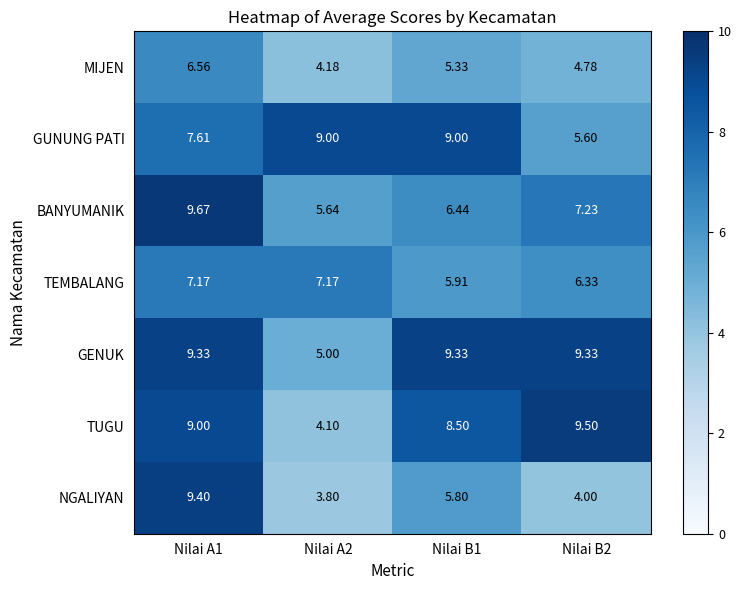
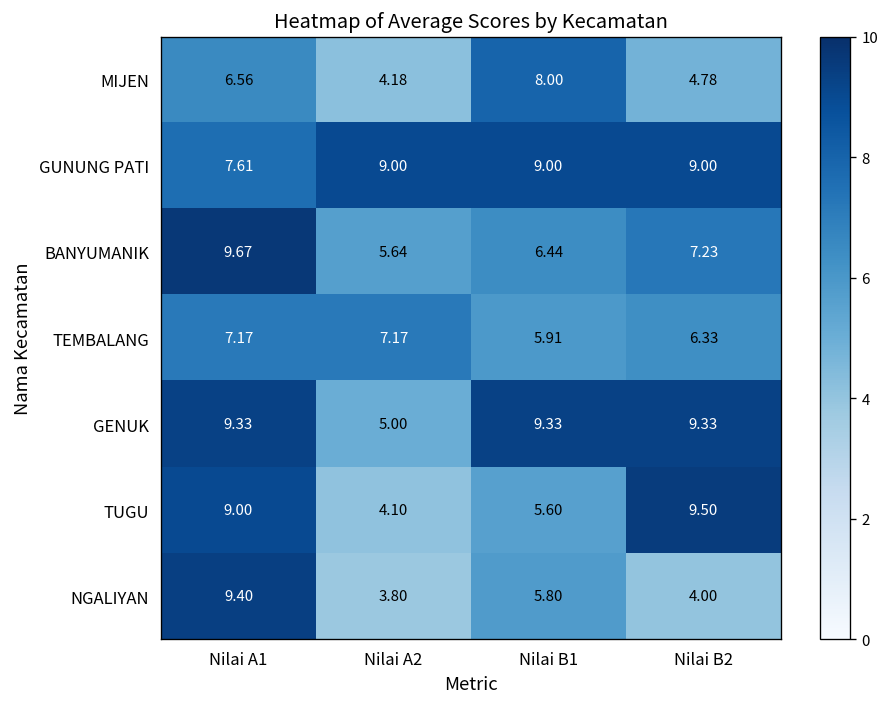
MIJEN, Nilai B1: 5.33 -> 8.00
GUNUNG PATI, Nilai B2: 5.60 -> 9.00
TUGU, Nilai B1: 8.50 -> 5.60
